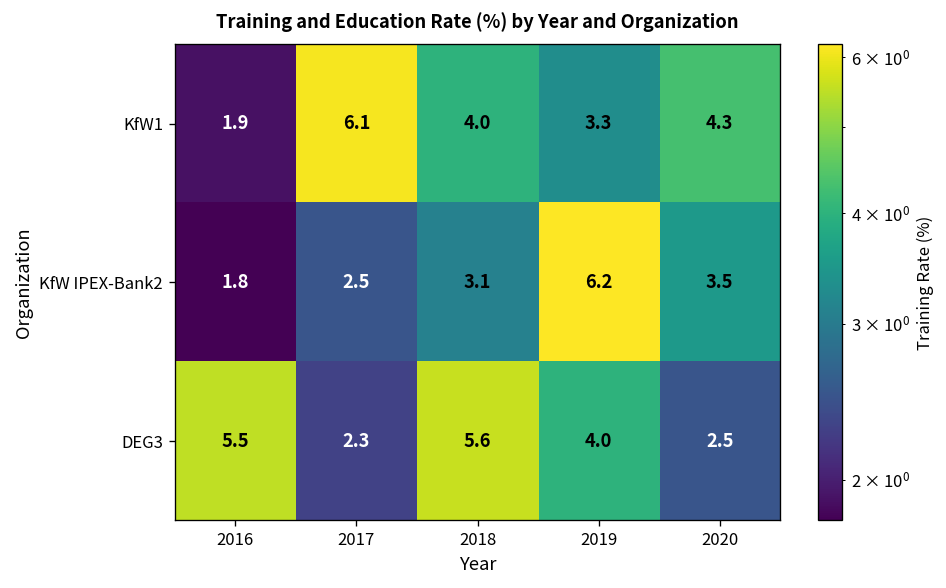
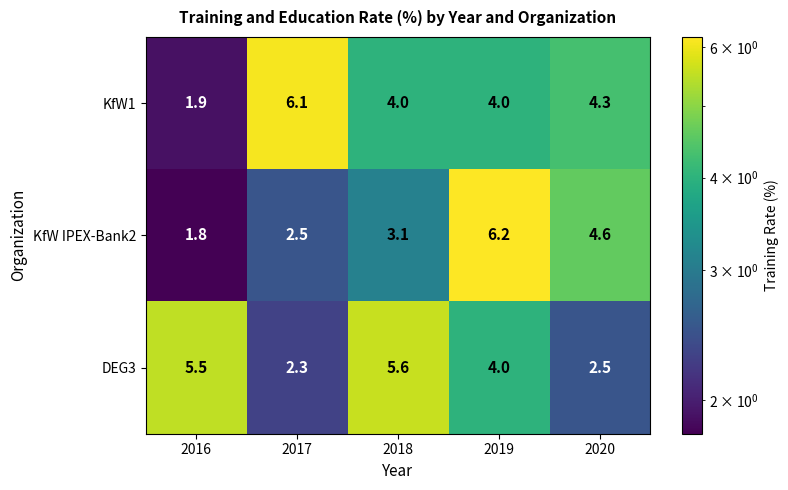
KfW1, 2019: 3.3 -> 4.0
KfW IPEX-Bank2, 2020: 3.5 -> 4.6
